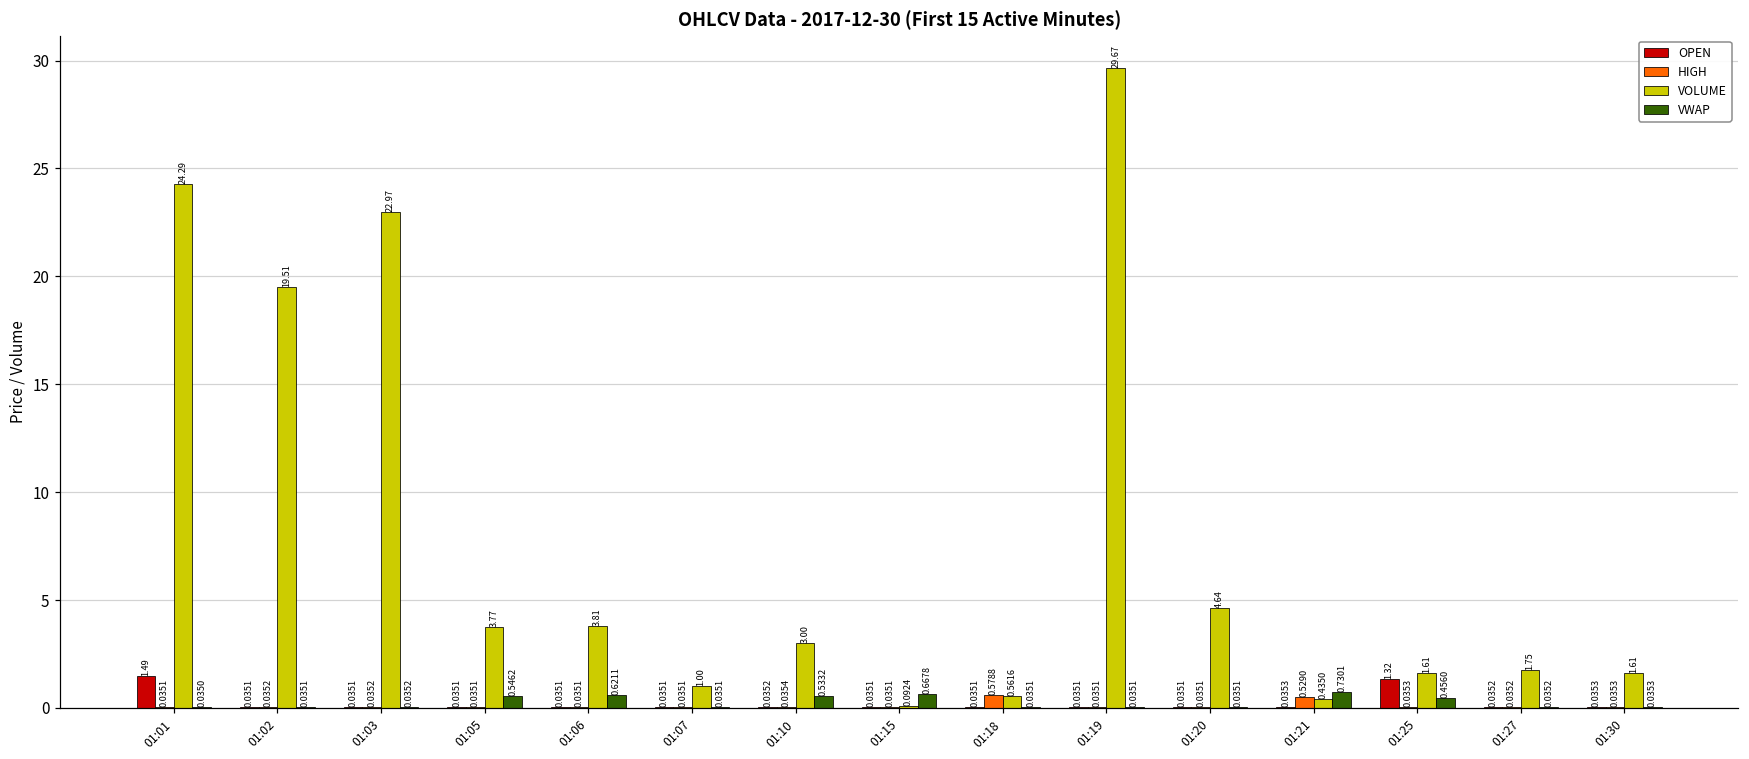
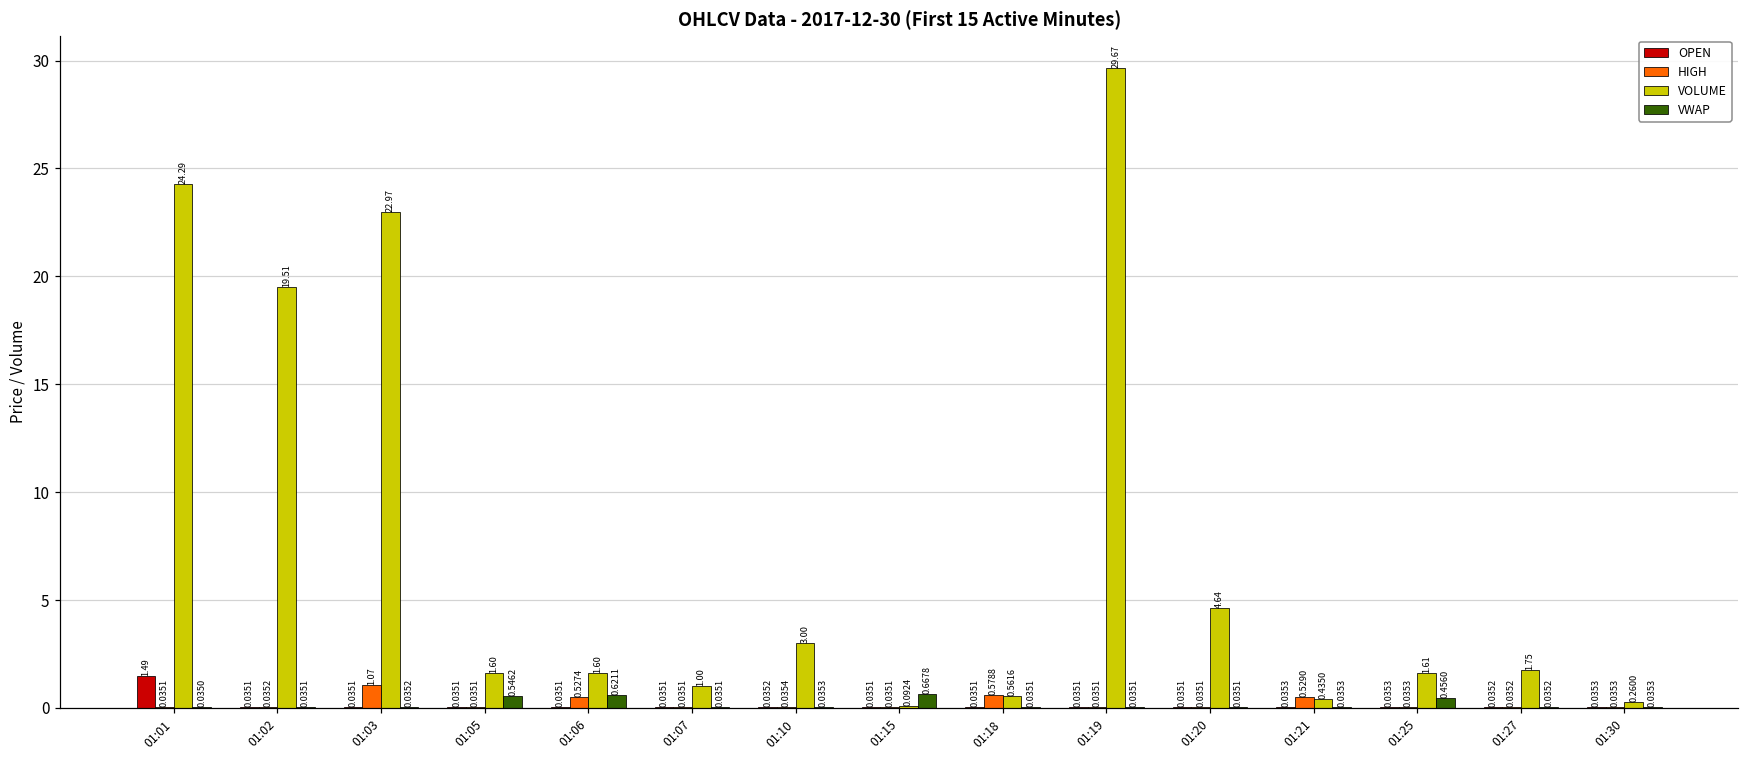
HIGH, 01:03: 0.0352 -> 1.07
VOLUME, 01:05: 3.77 -> 1.60
HIGH, 01:06: 0.0351 -> 0.5274
VOLUME, 01:06: 3.81 -> 1.60
VWAP, 01:10: 0.5332 -> 0.0353
VWAP, 01:21: 0.7301 -> 0.0353
OPEN, 01:25: 1.32 -> 0.0353
VOLUME, 01:30: 1.61 -> 0.2600
